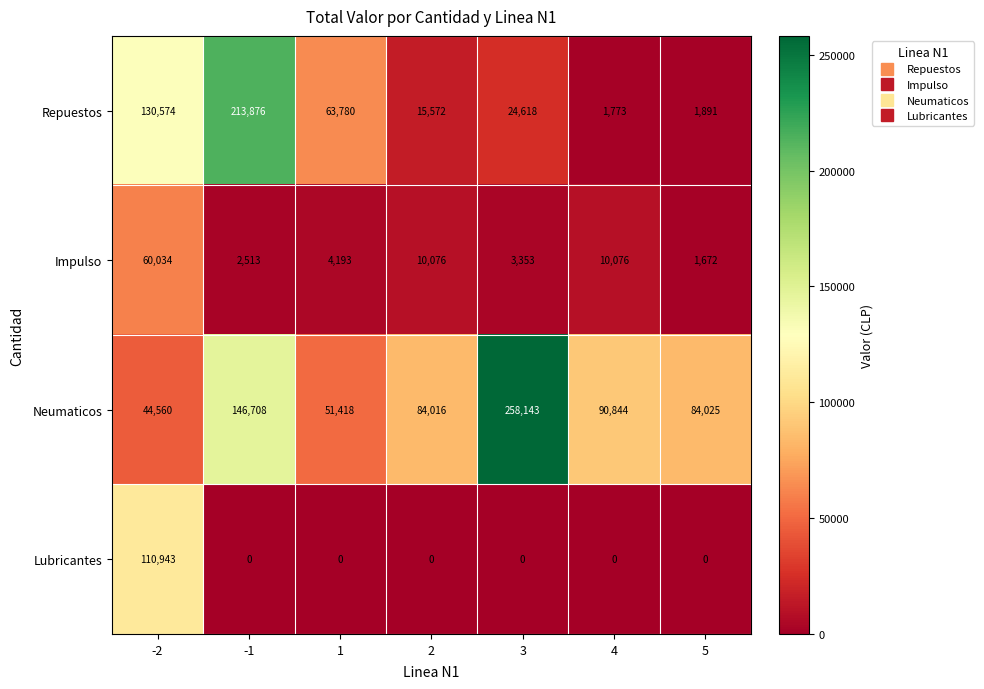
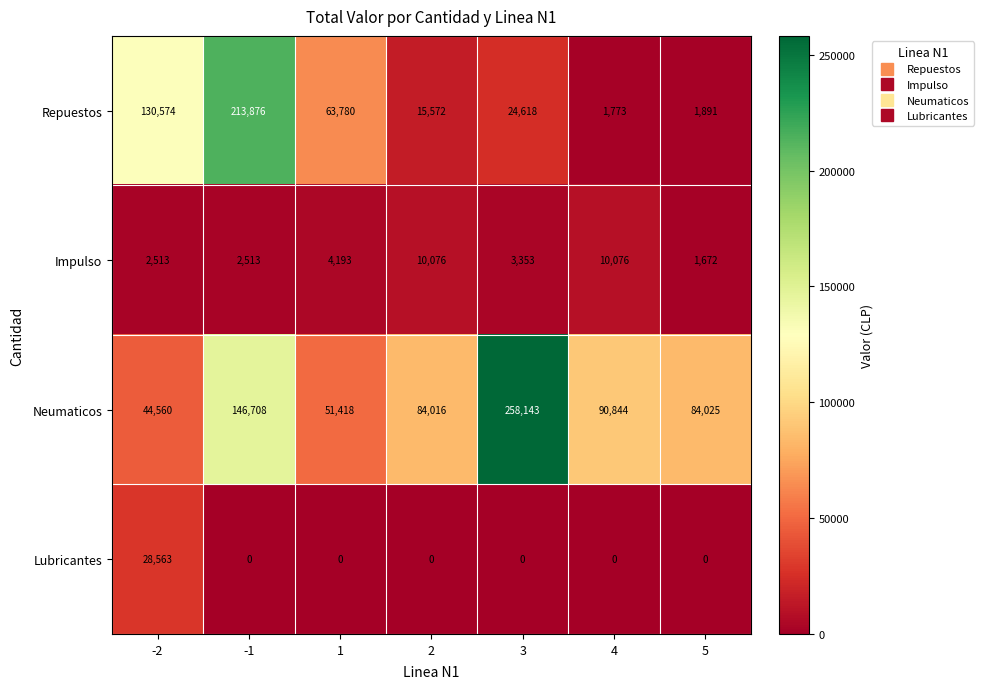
Impulso, -2: 60,034 -> 2,513
Lubricantes, -2: 110,943 -> 28,563
